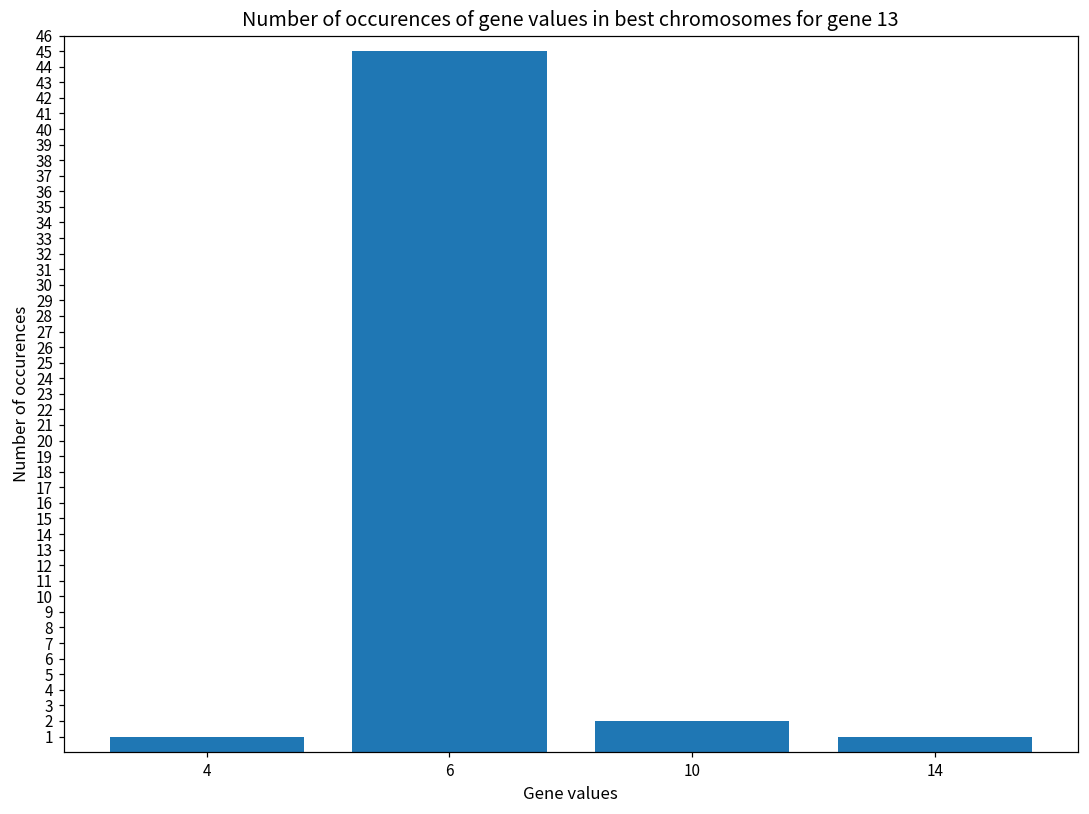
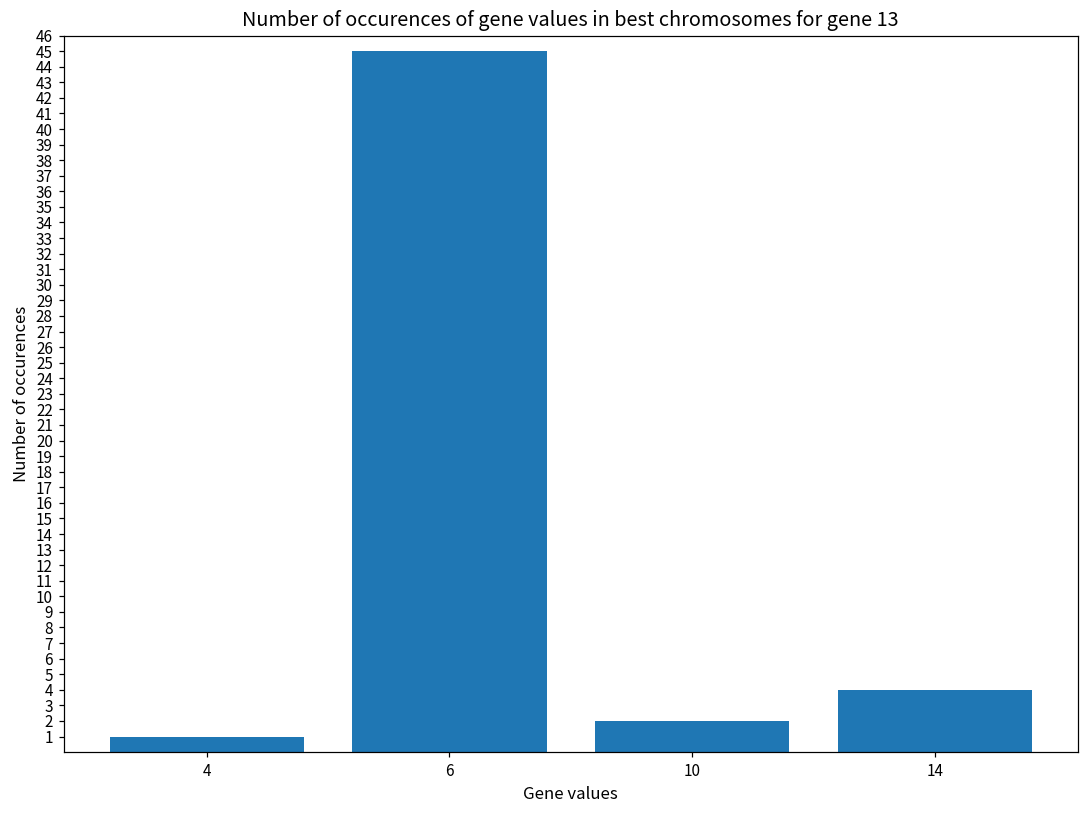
14: 1 -> 4
